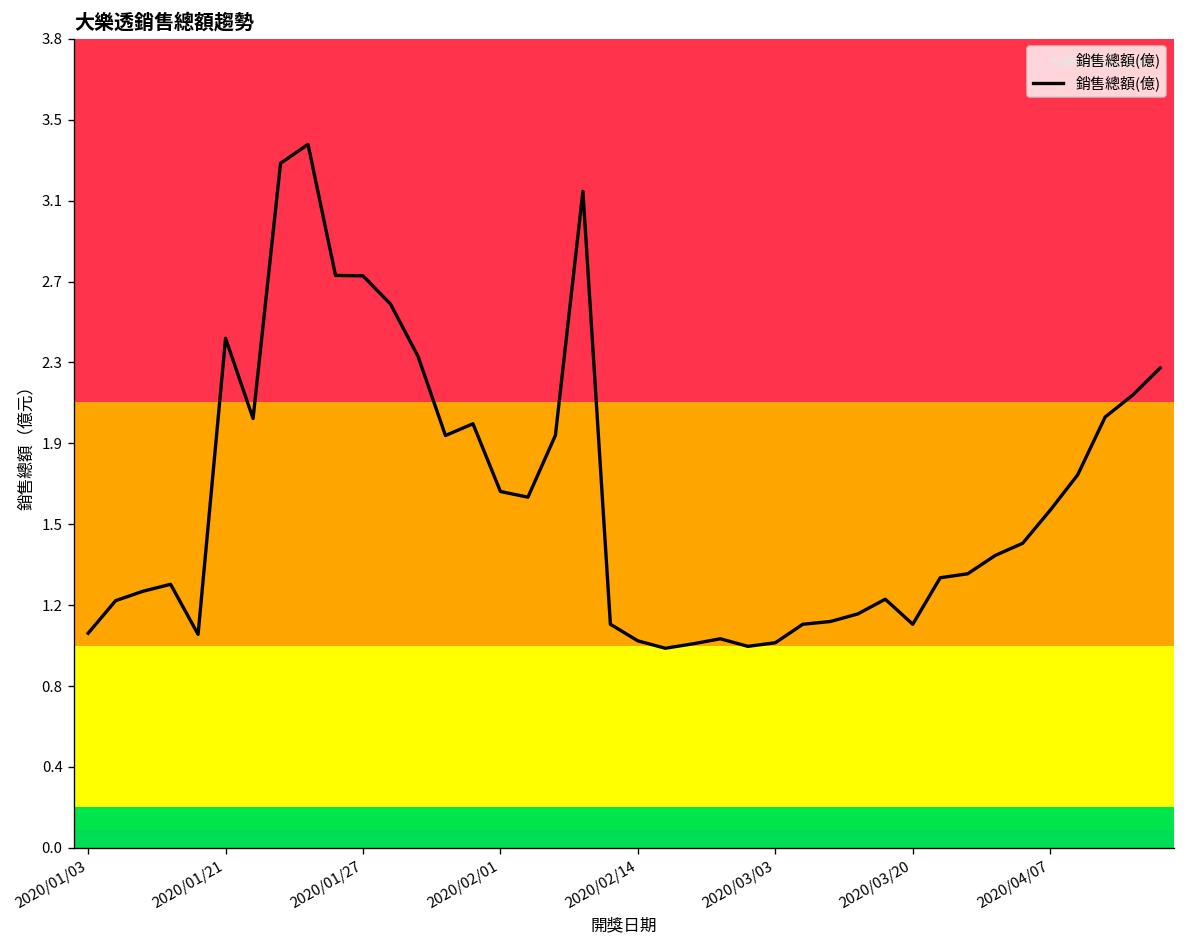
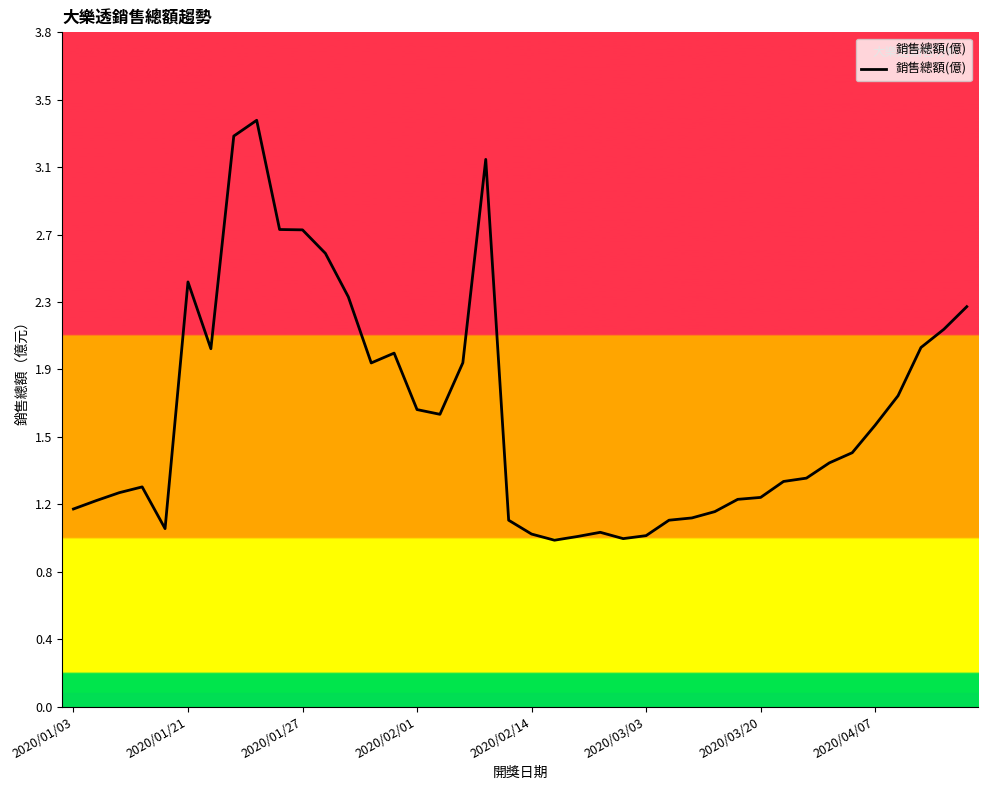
2020/01/03: 1.02 -> 1.13
2020/03/20: 1.06 -> 1.19
